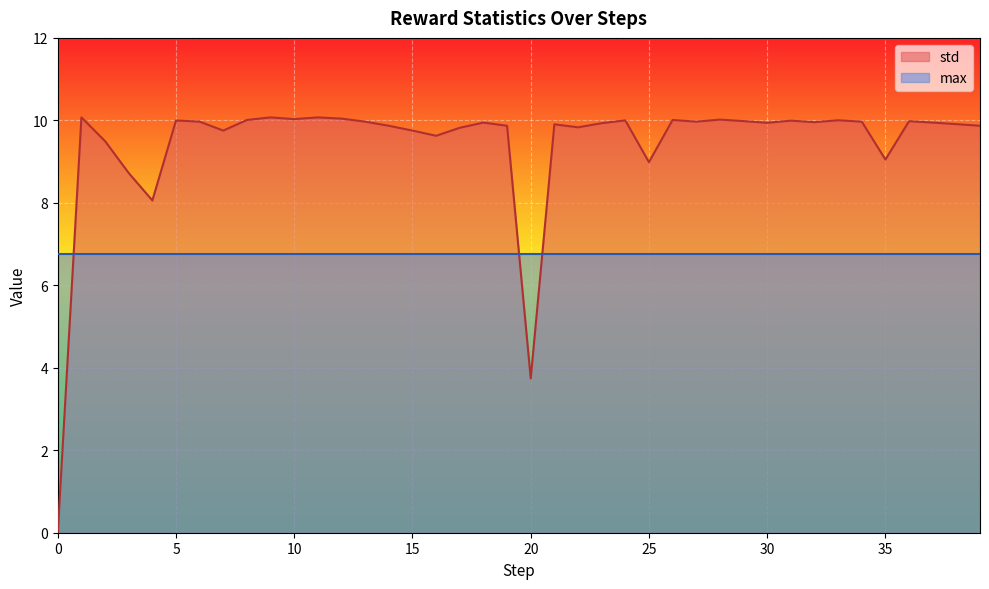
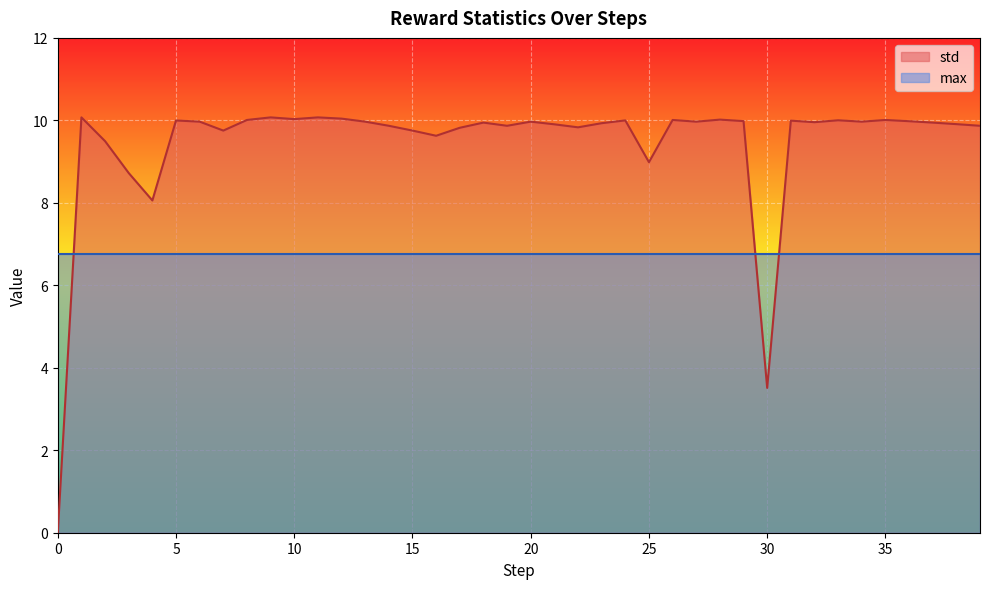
std, 20: 3.7 -> 10.0
std, 30: 9.9 -> 3.5
std, 35: 9.1 -> 10.0
